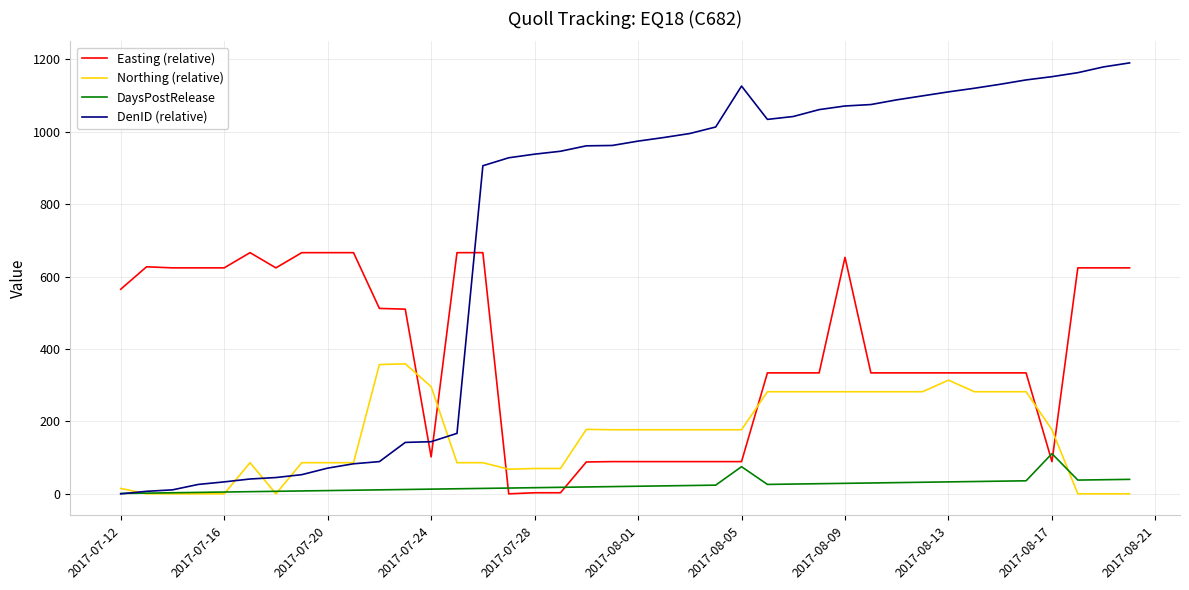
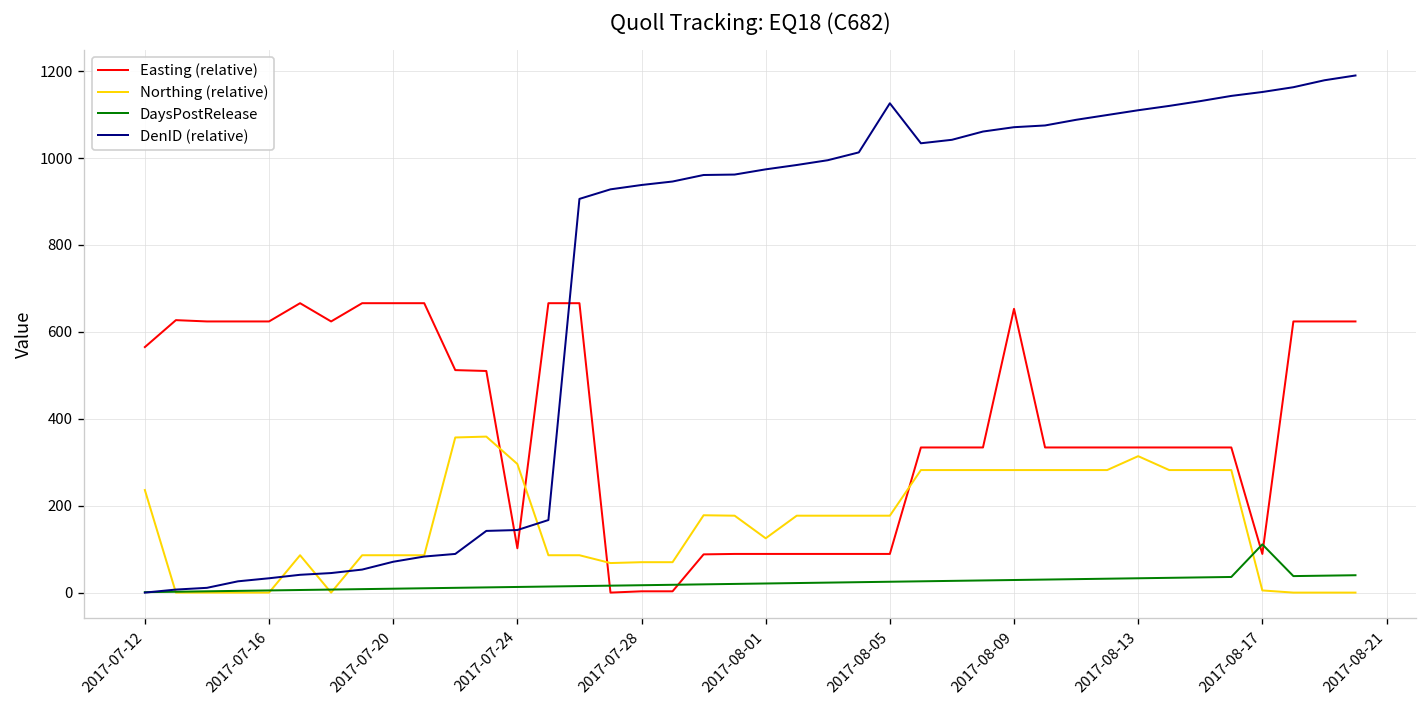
Northing (relative), 2017-07-12: 20 -> 240
Northing (relative), 2017-08-01: 180 -> 130
DaysPostRelease, 2017-08-05: 80 -> 30
Northing (relative), 2017-08-17: 180 -> 10
